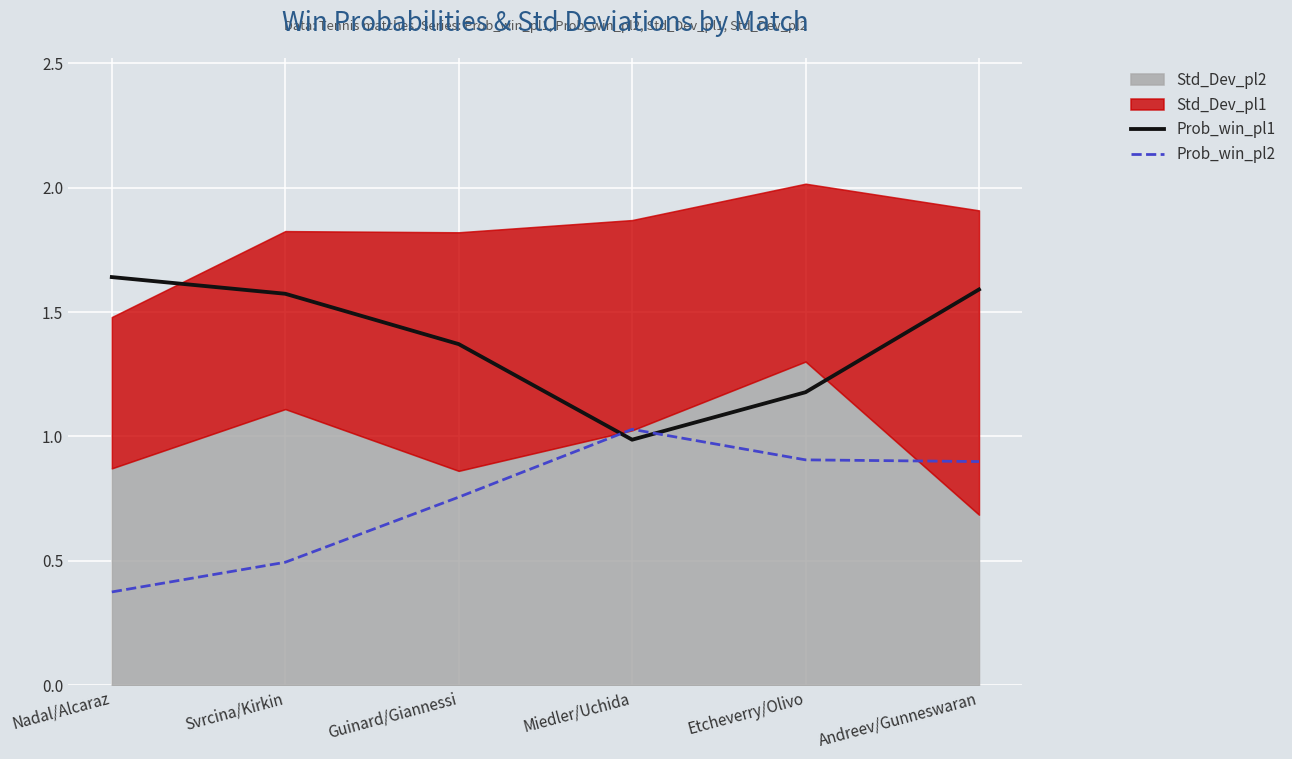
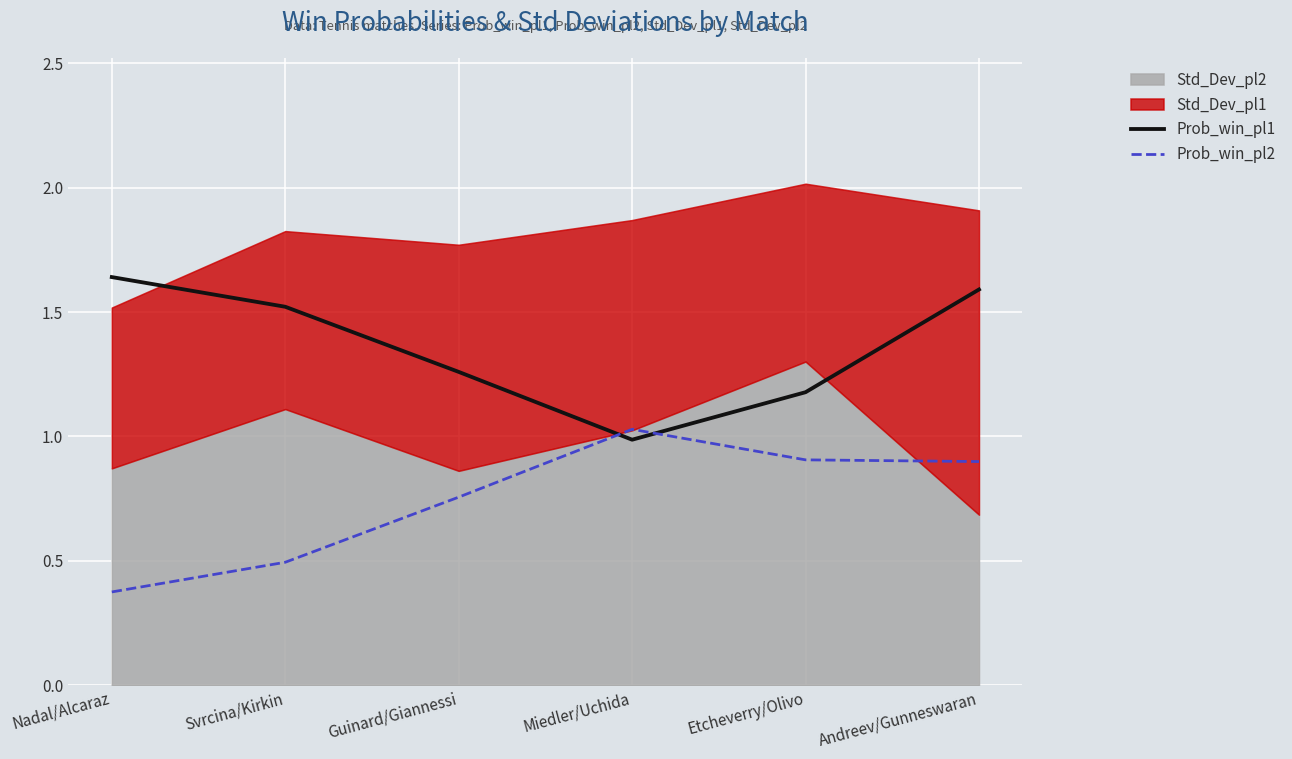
Std_Dev_pl1, Nadal/Alcaraz: 0.61 -> 0.65
Prob_win_pl1, Svrcina/Kirkin: 1.57 -> 1.52
Prob_win_pl1, Guinard/Giannessi: 1.37 -> 1.26
Std_Dev_pl1, Guinard/Giannessi: 0.96 -> 0.91
